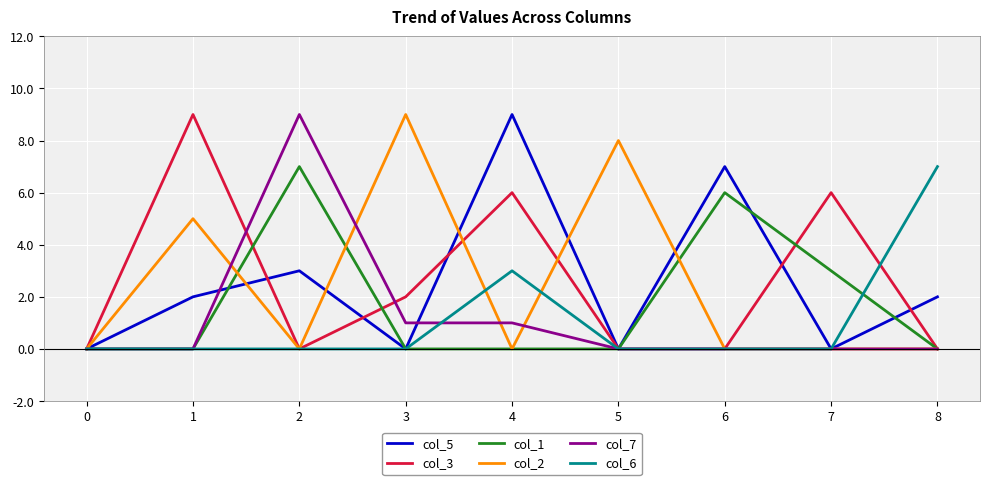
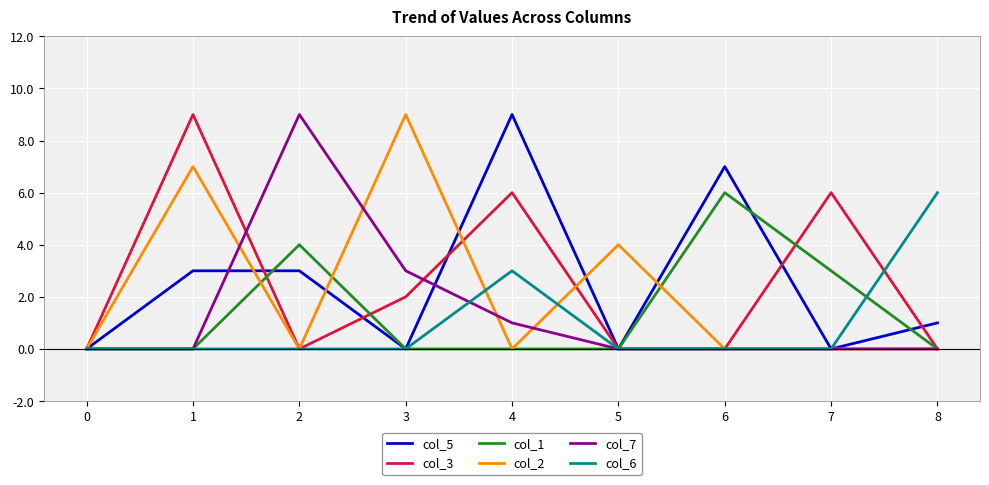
col_5, 1: 2 -> 3
col_2, 1: 5 -> 7
col_1, 2: 7 -> 4
col_7, 3: 1 -> 3
col_2, 5: 8 -> 4
col_5, 8: 2 -> 1
col_6, 8: 7 -> 6
